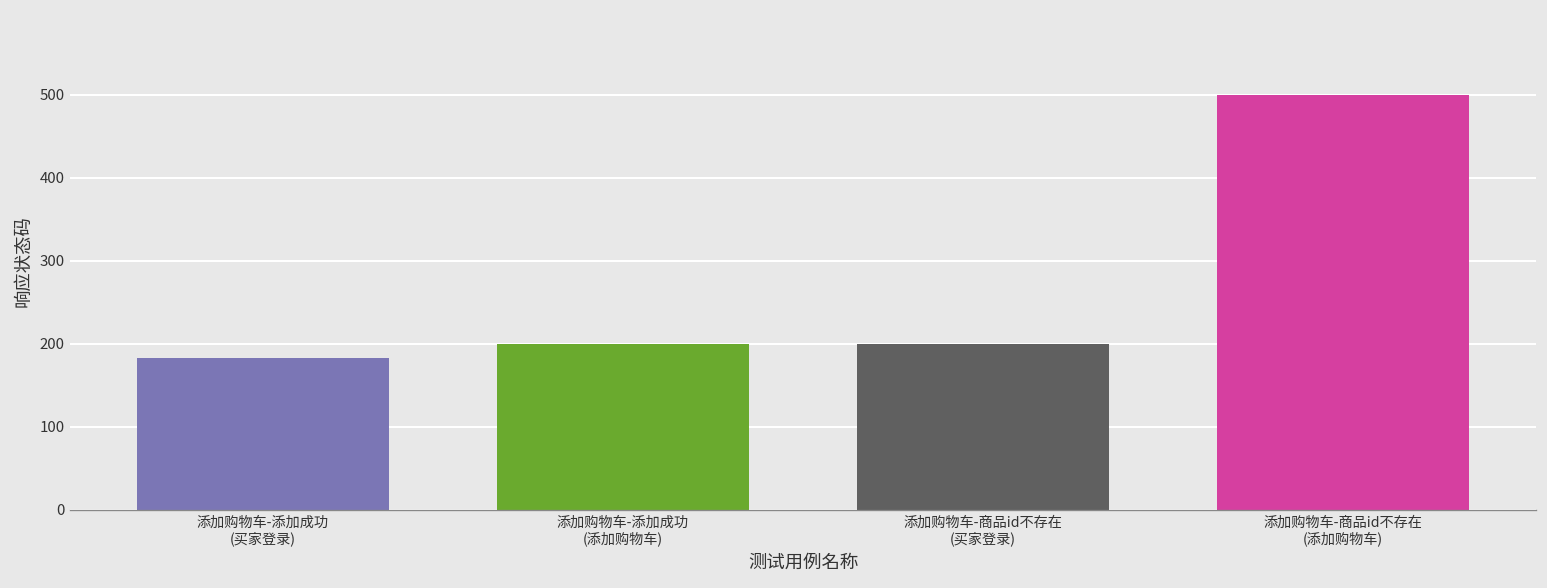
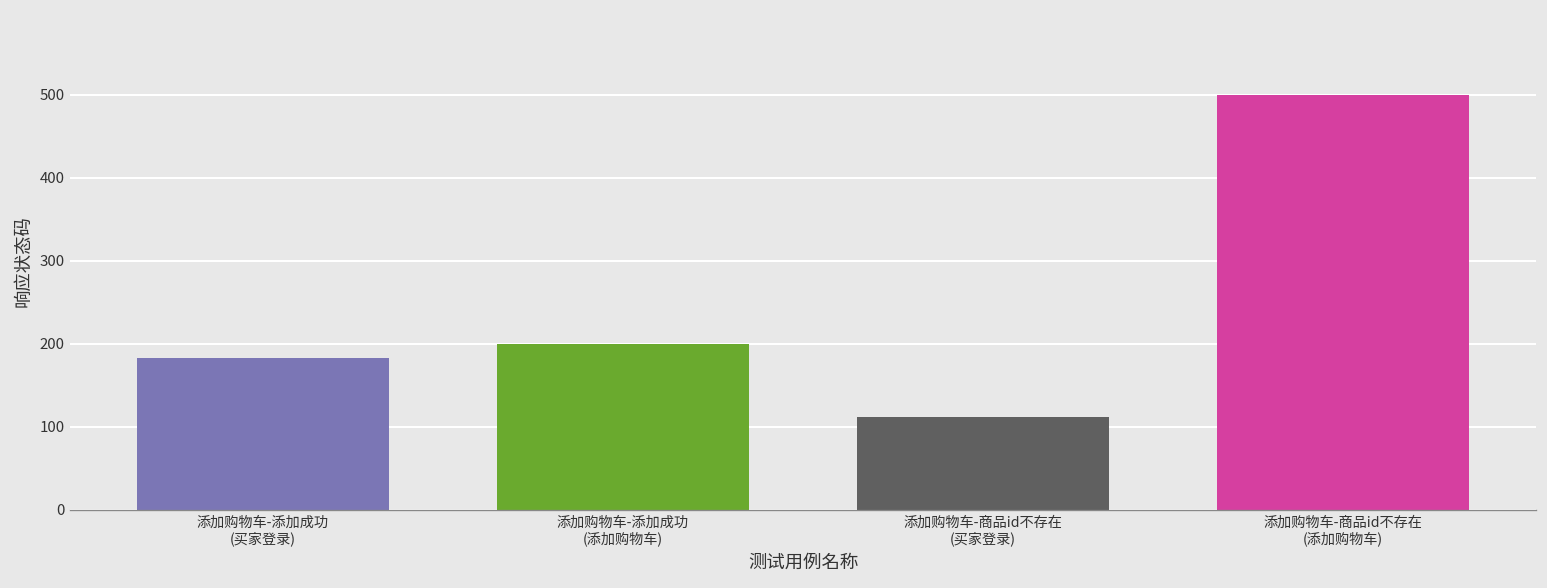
添加购物车-商品id不存在 (买家登录): 200 -> 110
